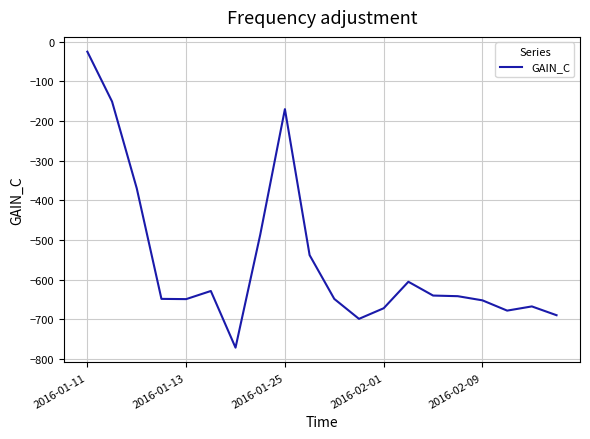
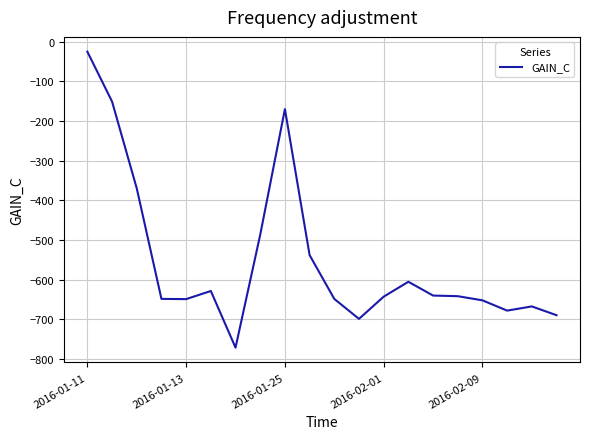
2016-02-01: -670 -> -640
